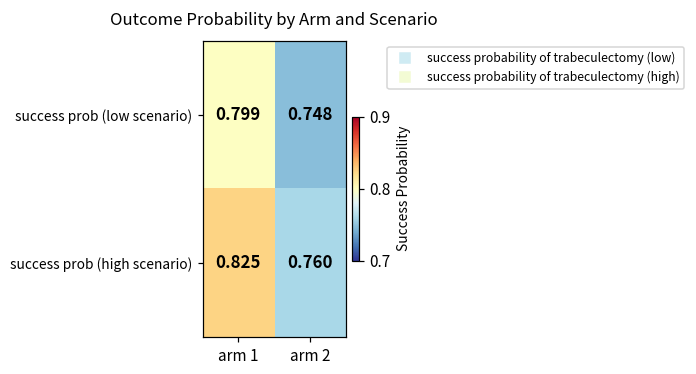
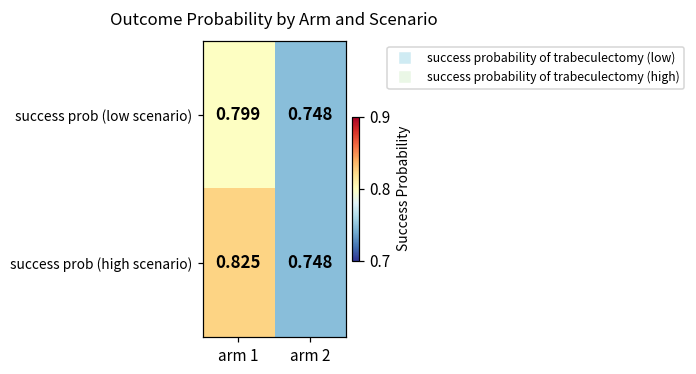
success prob (high scenario), arm 2: 0.760 -> 0.748
